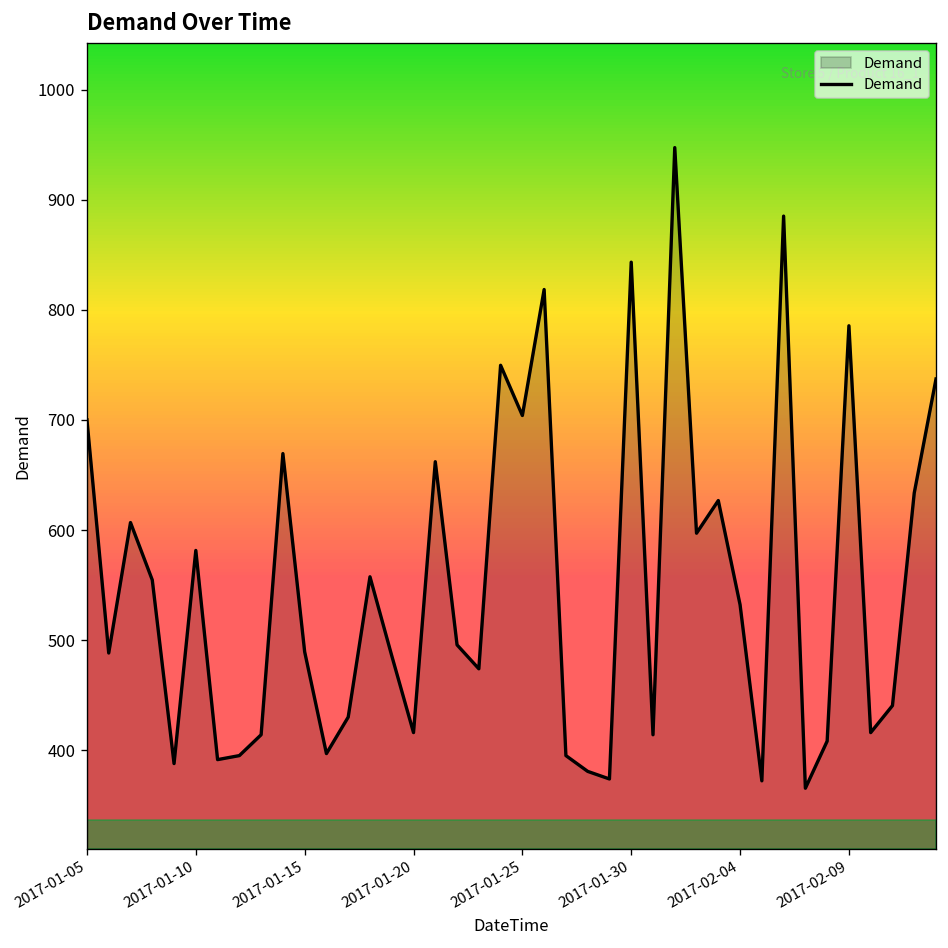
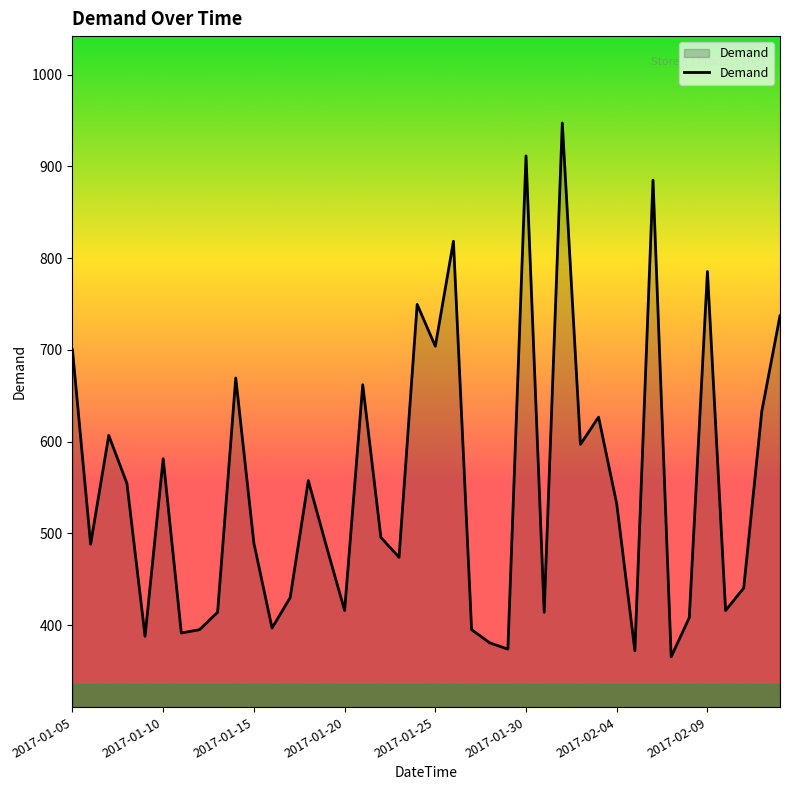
2017-01-30: 840 -> 910
